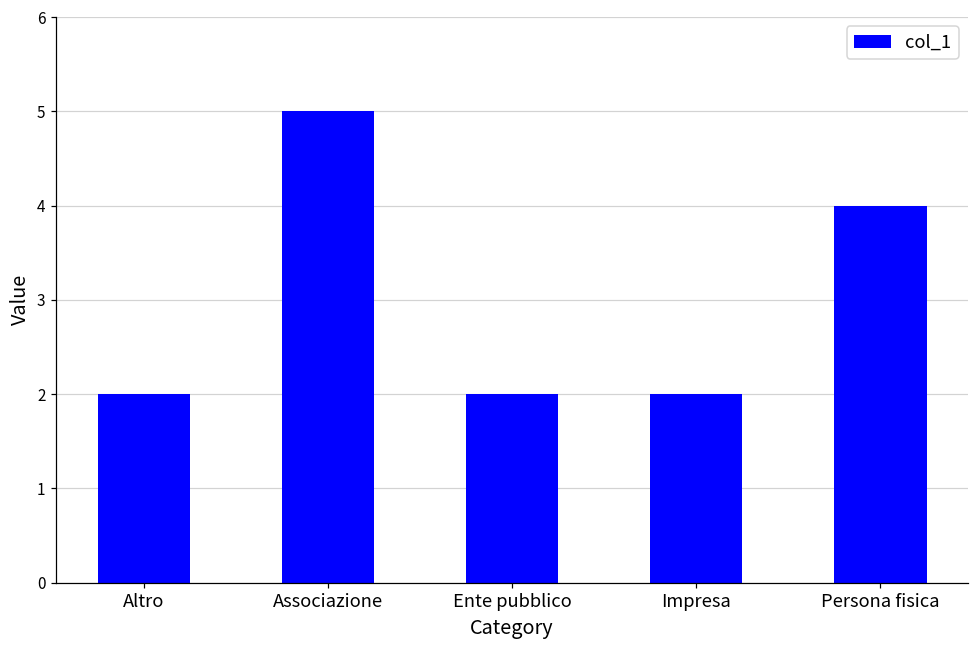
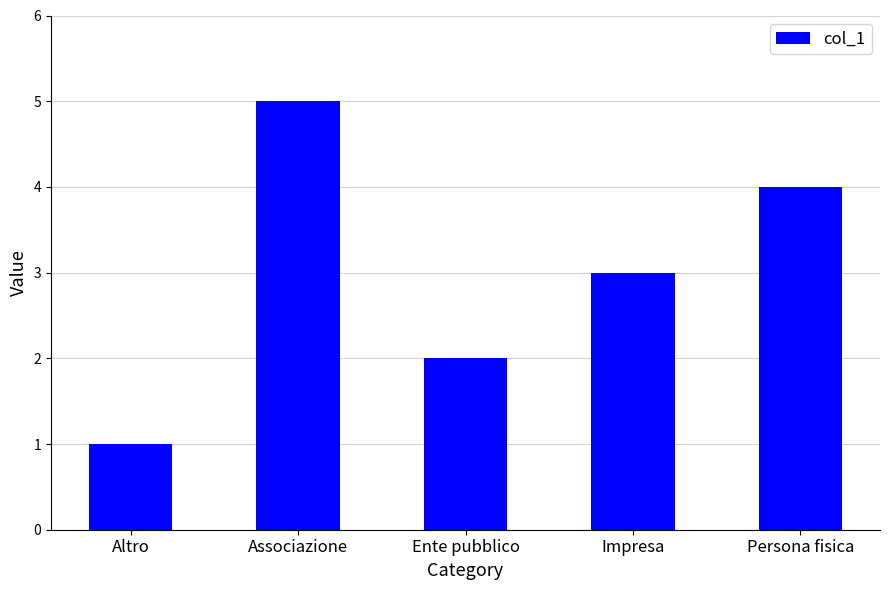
Altro: 2 -> 1
Impresa: 2 -> 3
